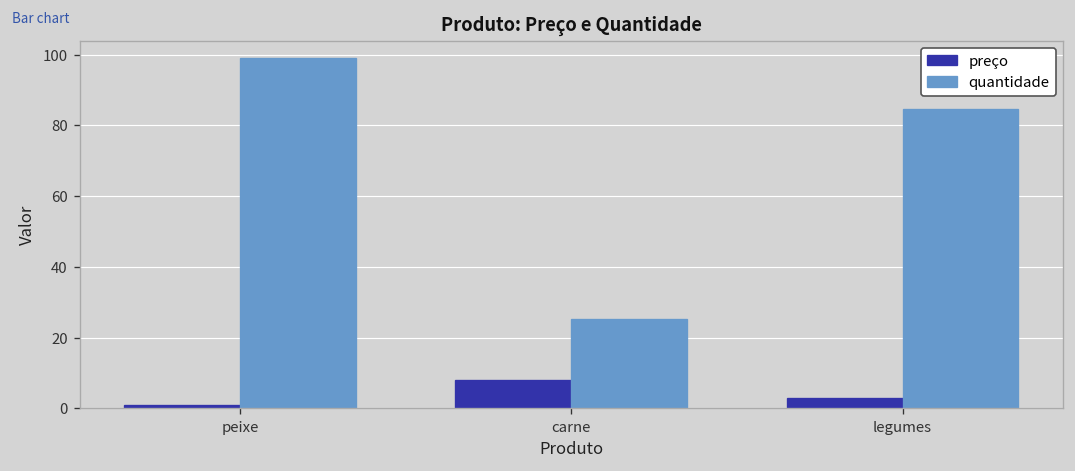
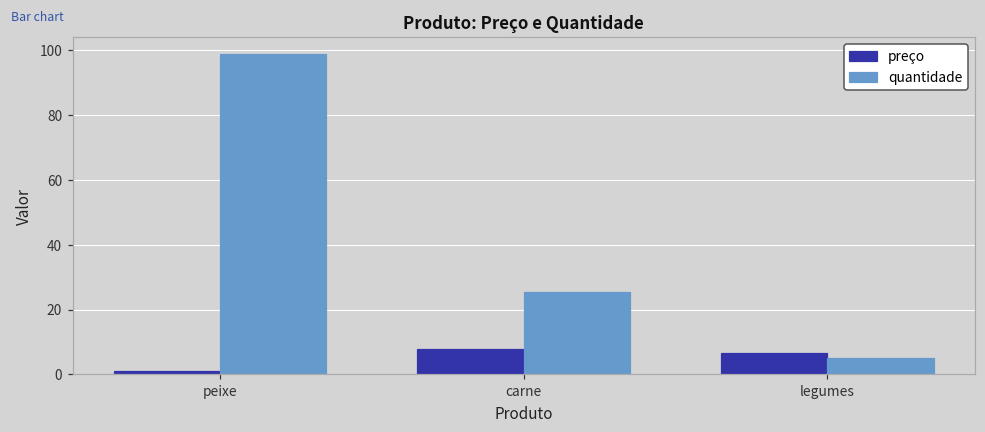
preço, legumes: 3 -> 7
quantidade, legumes: 85 -> 5
